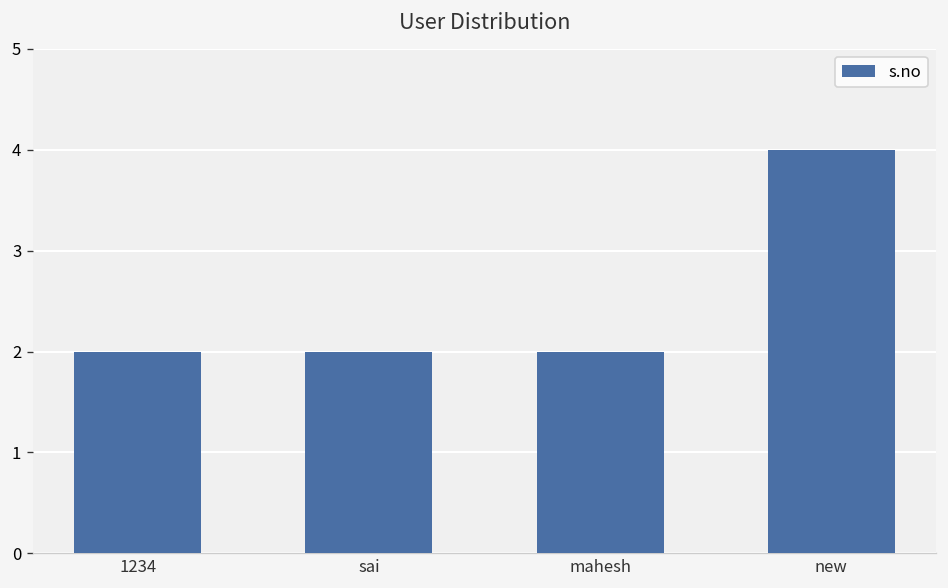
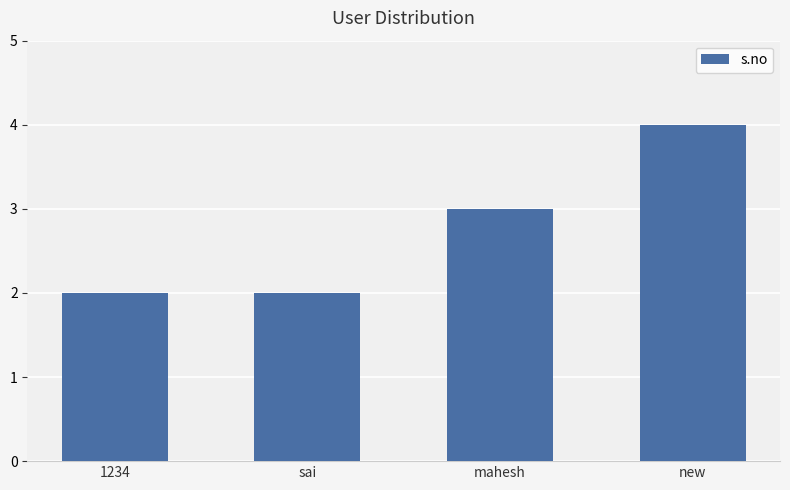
mahesh: 2 -> 3
